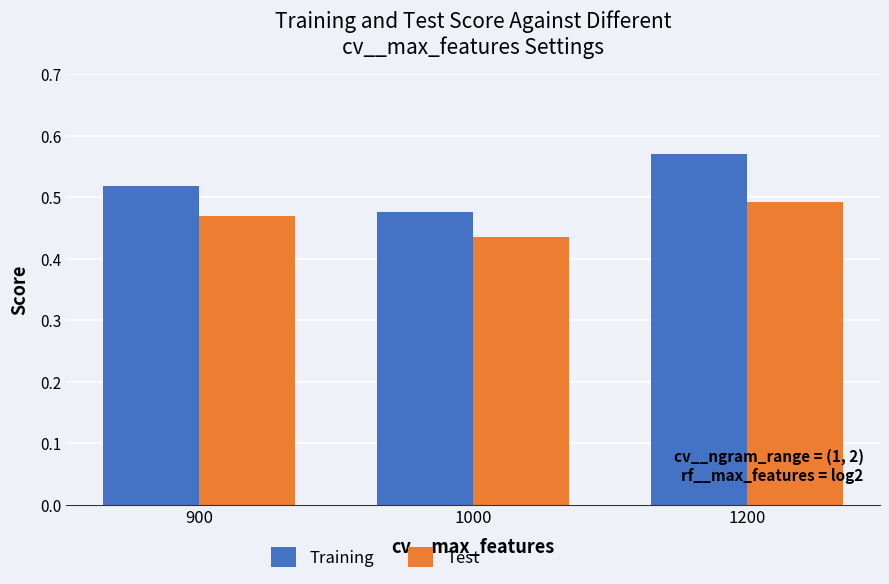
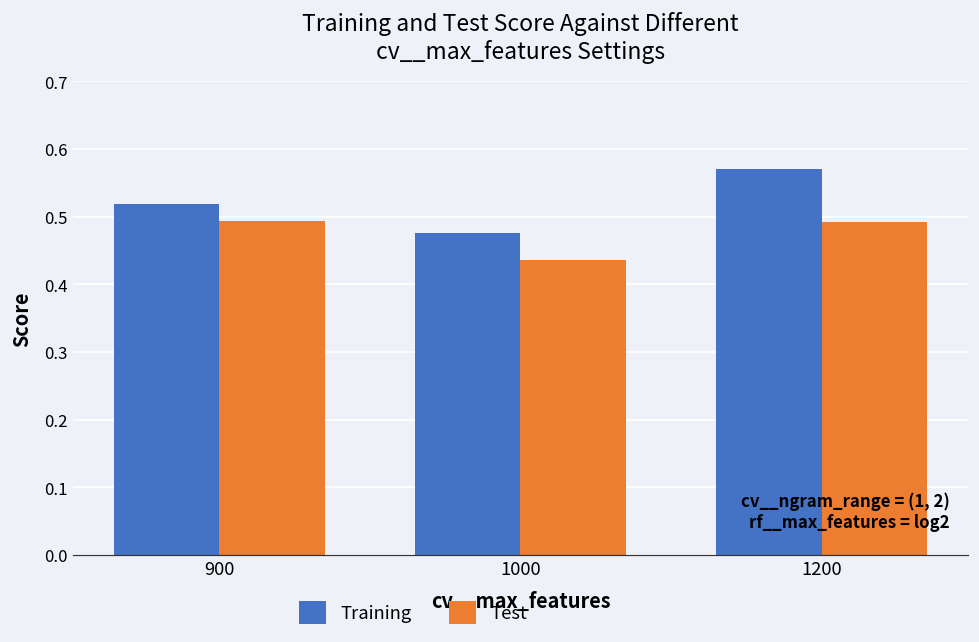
Test, 900: 0.47 -> 0.49
